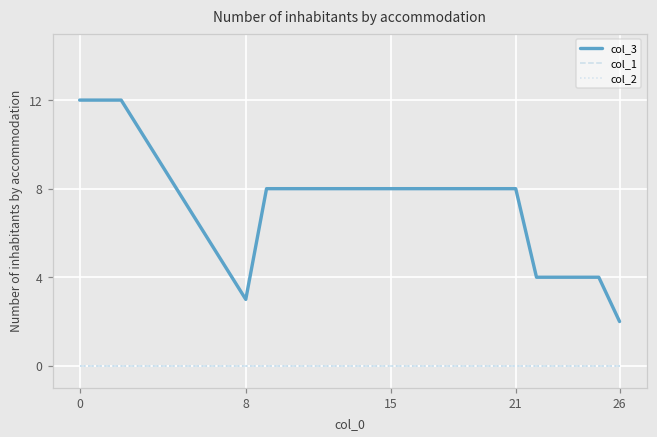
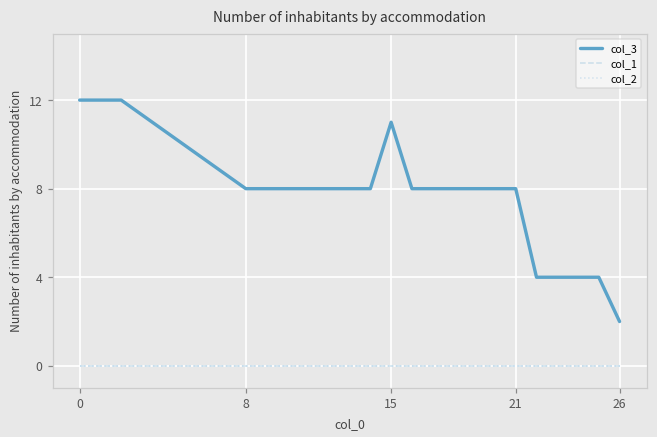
col_3, 8: 3 -> 8
col_3, 15: 8 -> 11
